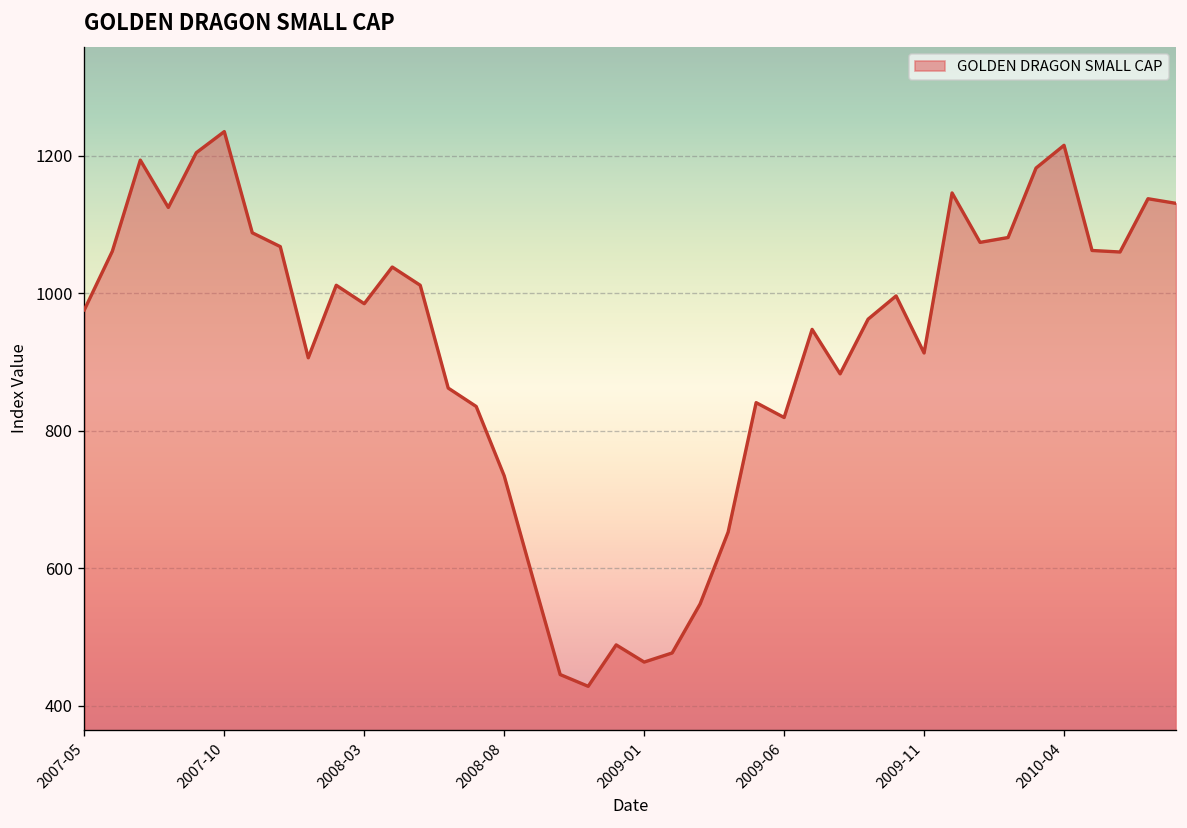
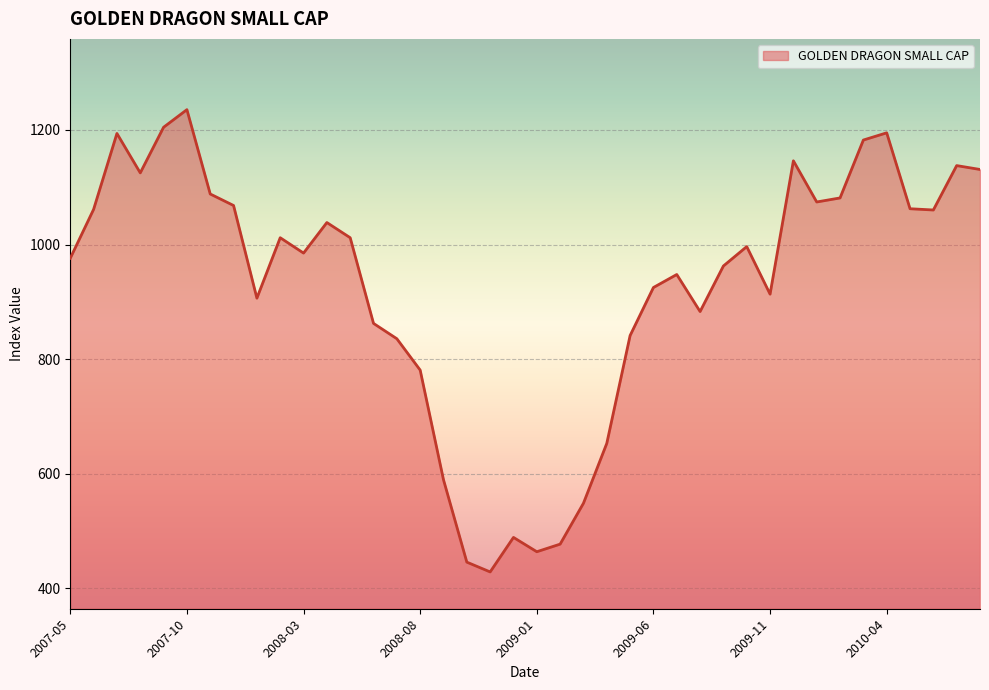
2008-08: 730 -> 780
2009-06: 820 -> 920
2010-04: 1220 -> 1190
